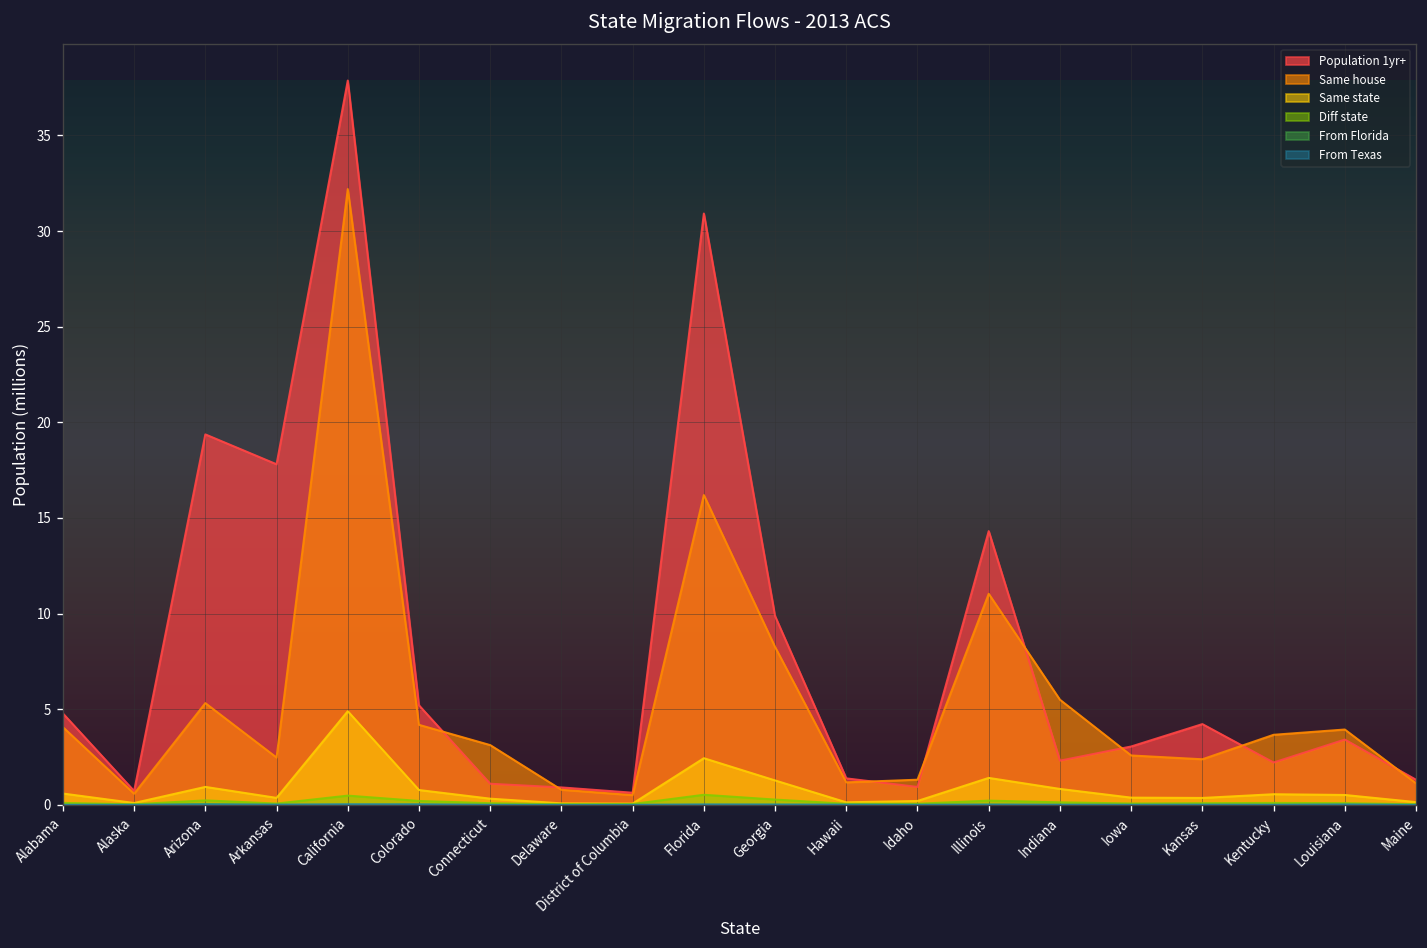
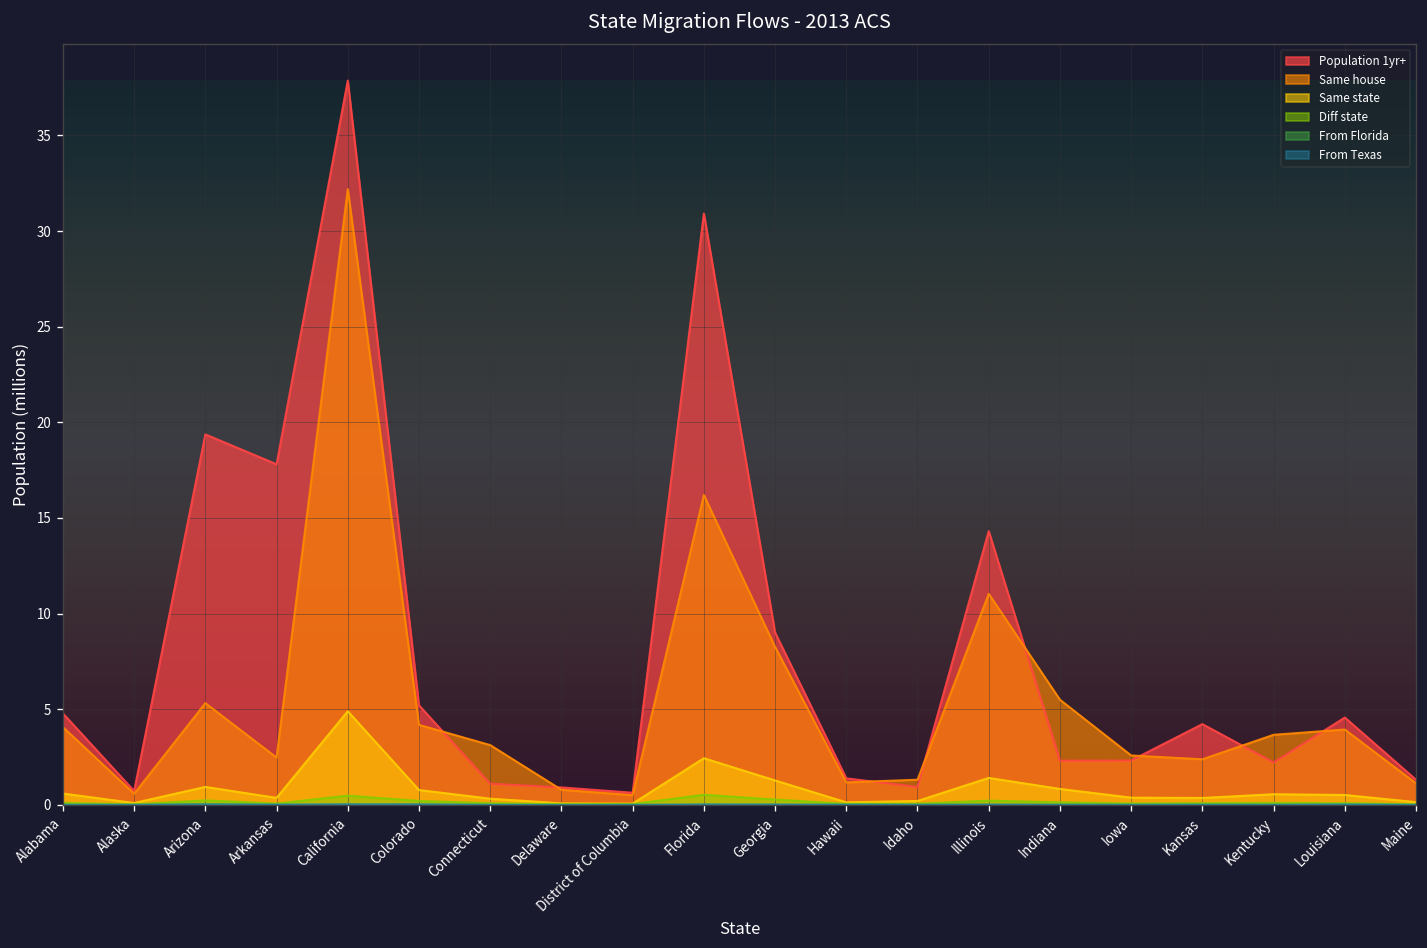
Population 1yr+, Georgia: 9.9 -> 9.0
Population 1yr+, Iowa: 3.1 -> 2.3
Population 1yr+, Louisiana: 3.4 -> 4.6
